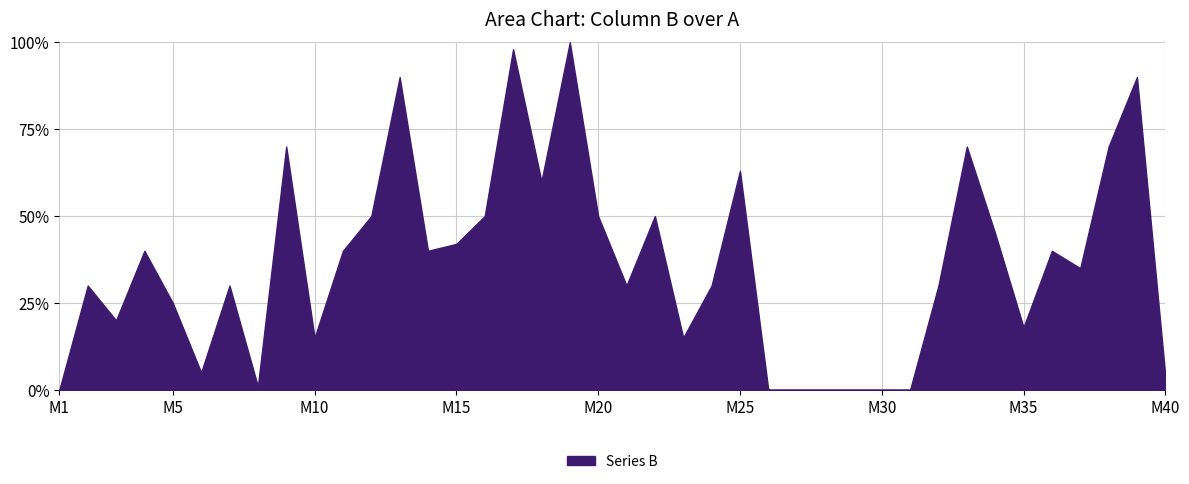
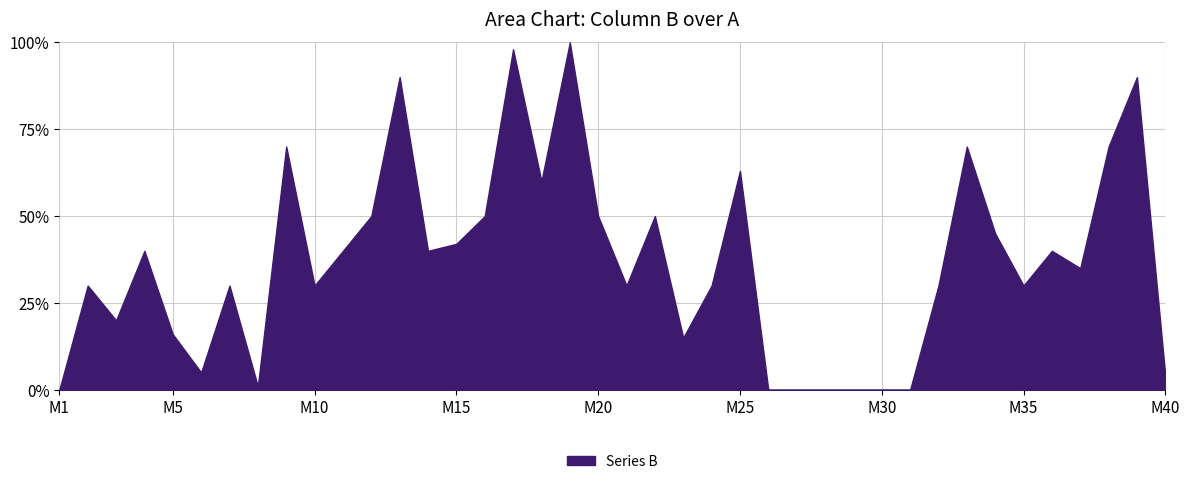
M5: 25% -> 16%
M10: 15% -> 30%
M35: 18% -> 30%
